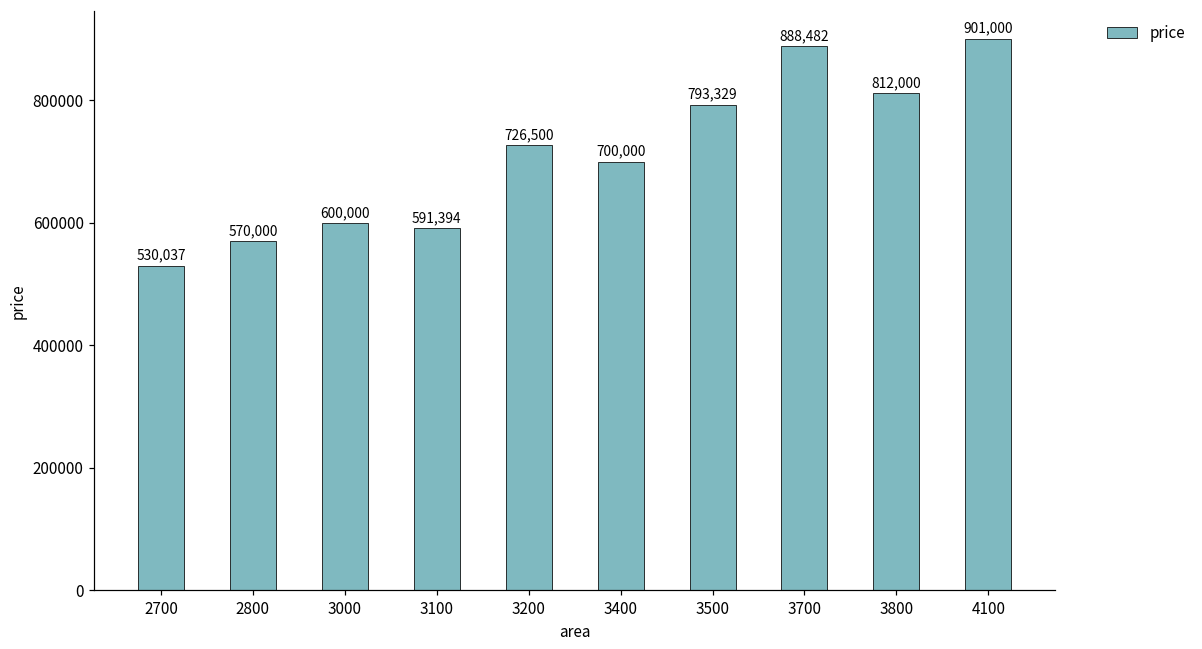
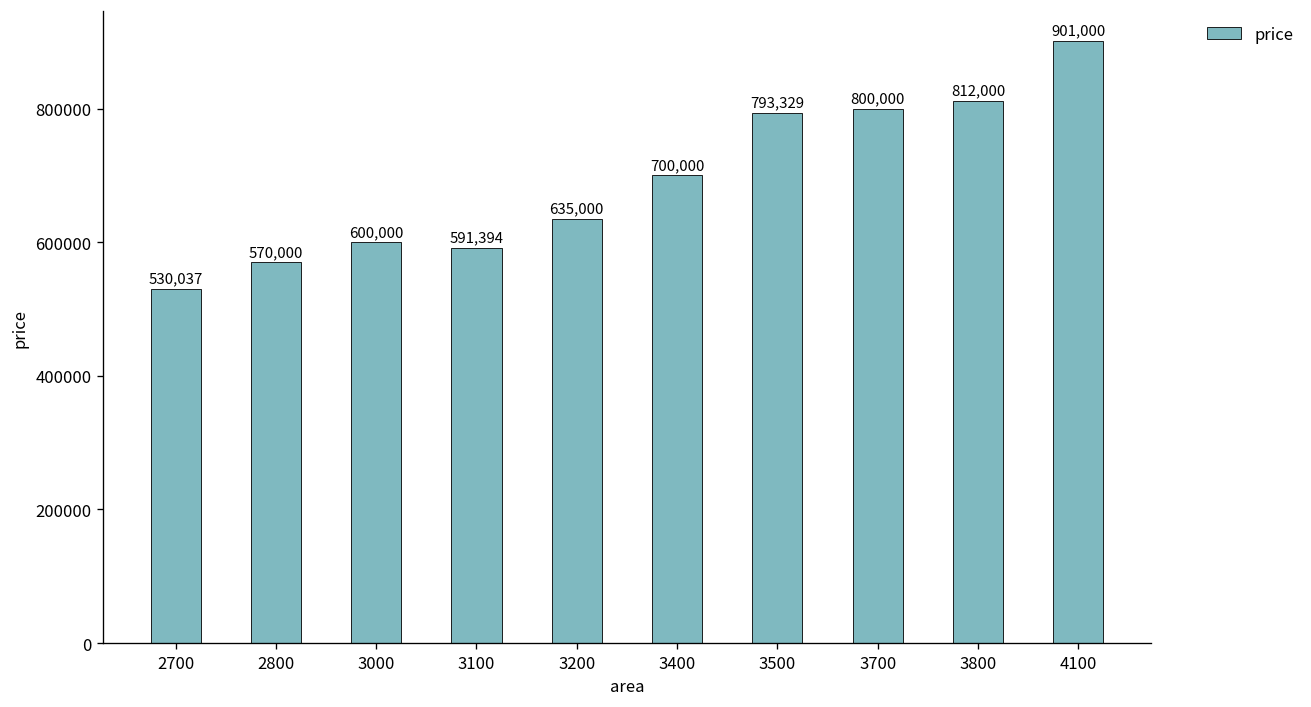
3200: 726,500 -> 635,000
3700: 888,482 -> 800,000
